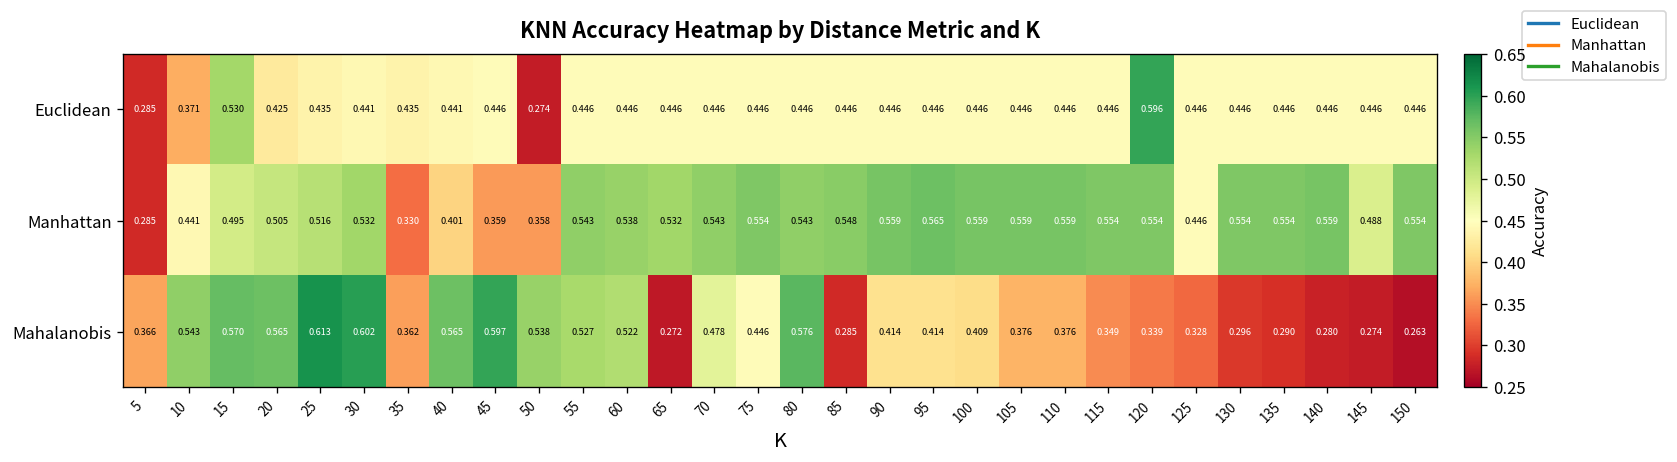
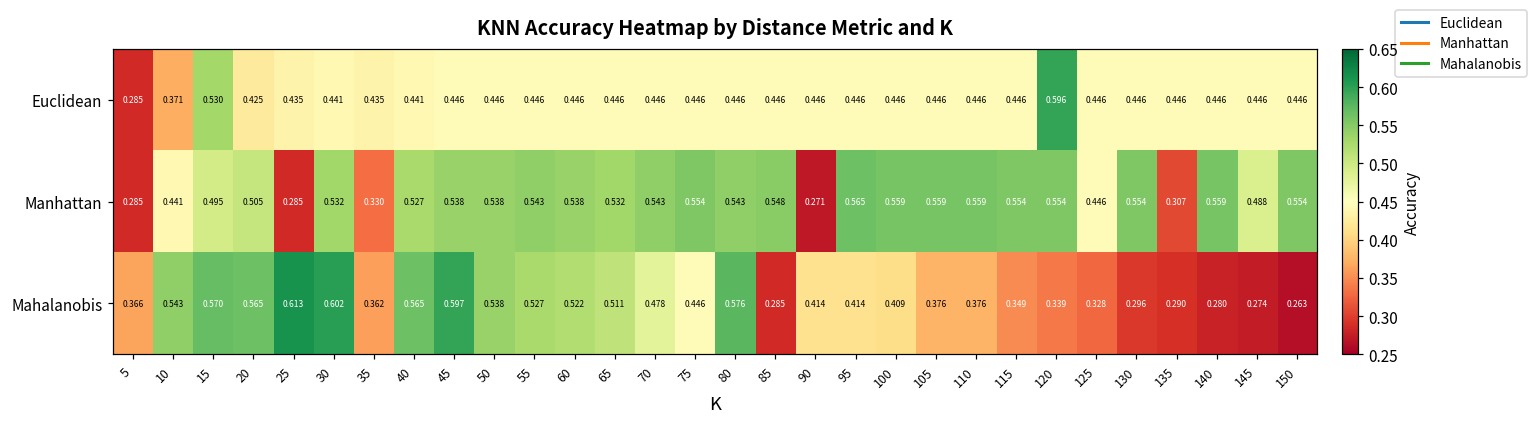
Euclidean, 50: 0.274 -> 0.446
Manhattan, 25: 0.516 -> 0.285
Manhattan, 40: 0.401 -> 0.527
Manhattan, 45: 0.359 -> 0.538
Manhattan, 50: 0.358 -> 0.538
Manhattan, 90: 0.559 -> 0.271
Manhattan, 135: 0.554 -> 0.307
Mahalanobis, 65: 0.272 -> 0.511
